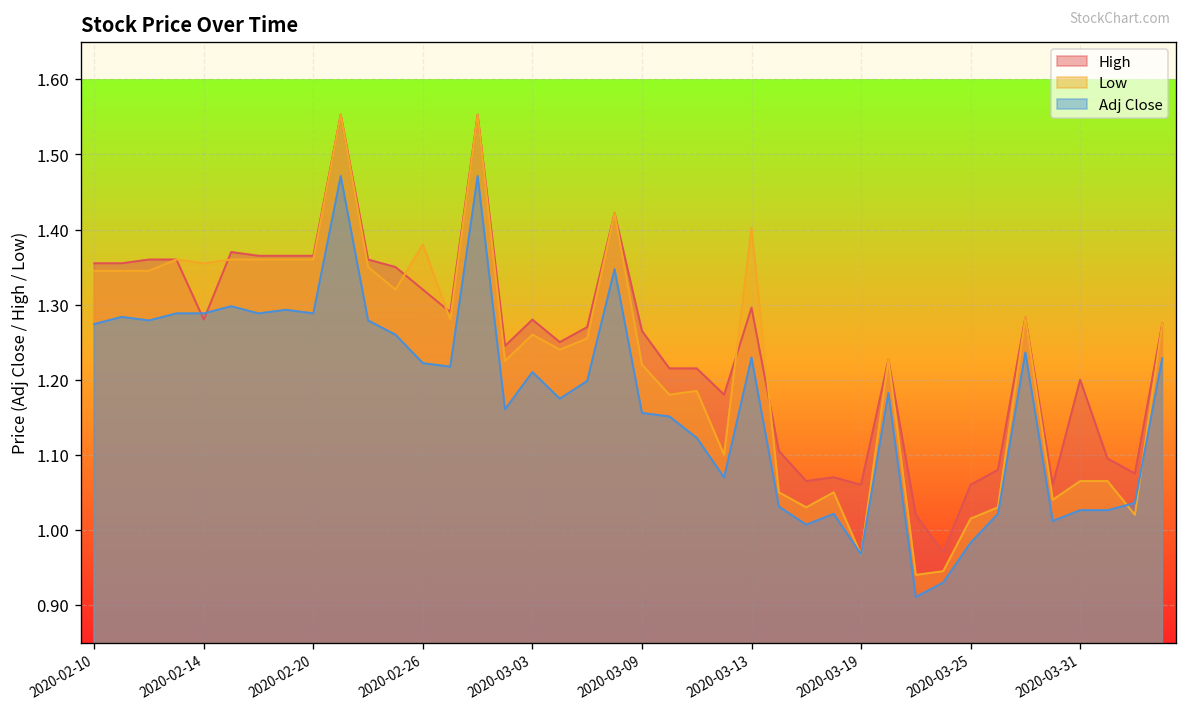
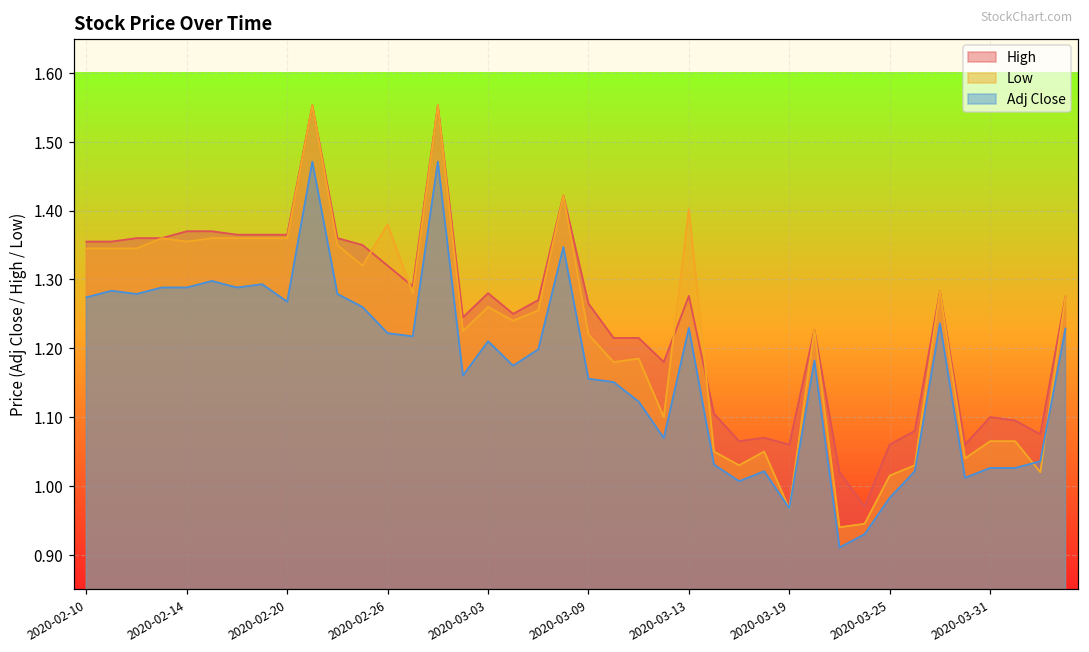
High, 2020-02-14: 1.28 -> 1.37
Adj Close, 2020-02-20: 1.29 -> 1.27
High, 2020-03-13: 1.30 -> 1.28
High, 2020-03-31: 1.2 -> 1.1
